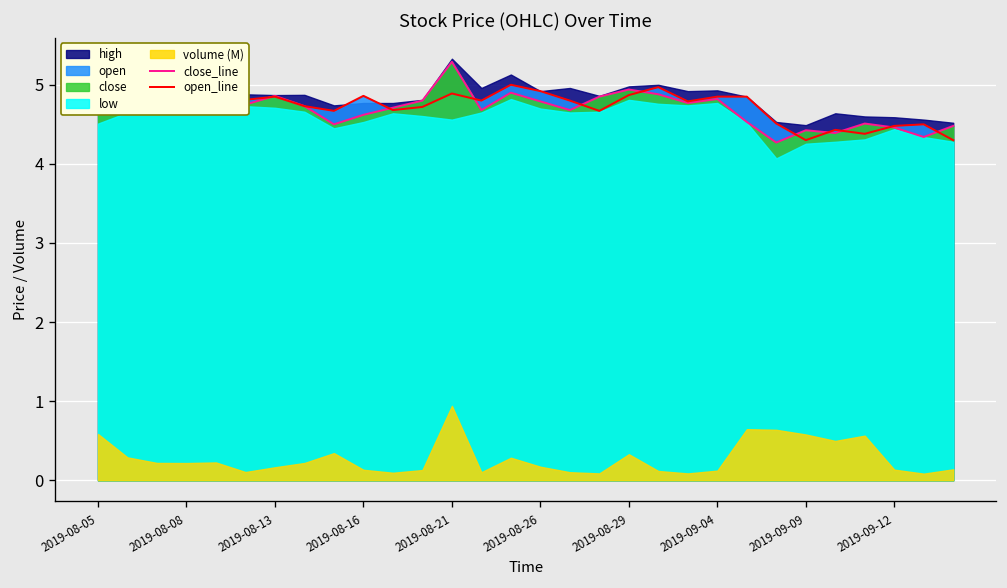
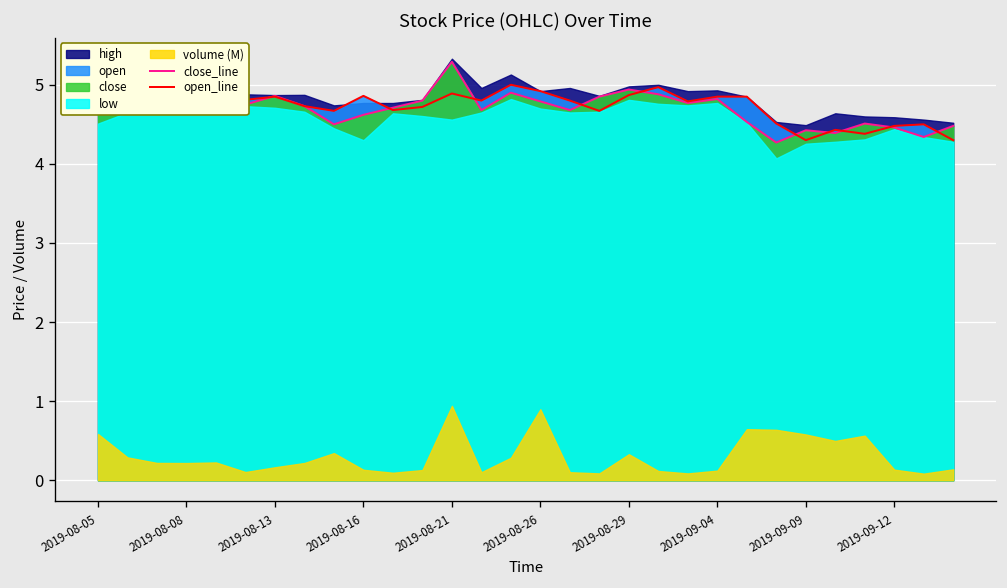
low, 2019-08-16: 4.5 -> 4.3
volume (M), 2019-08-26: 0.2 -> 0.9
